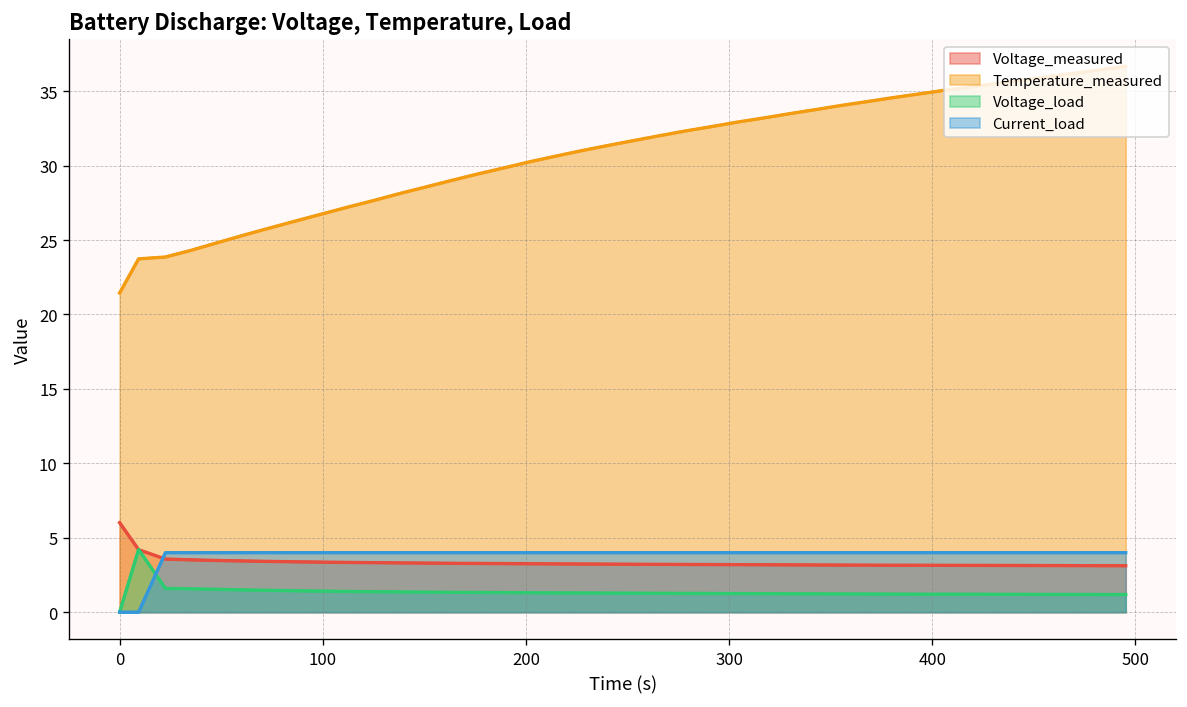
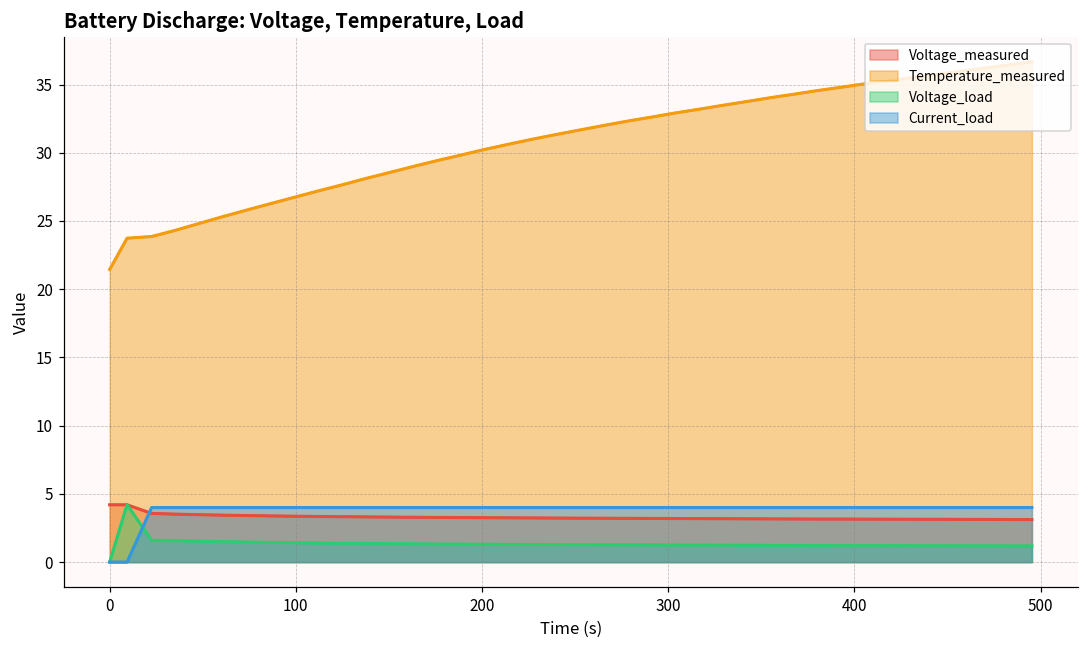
Voltage_measured, 0: 6.0 -> 4.2
